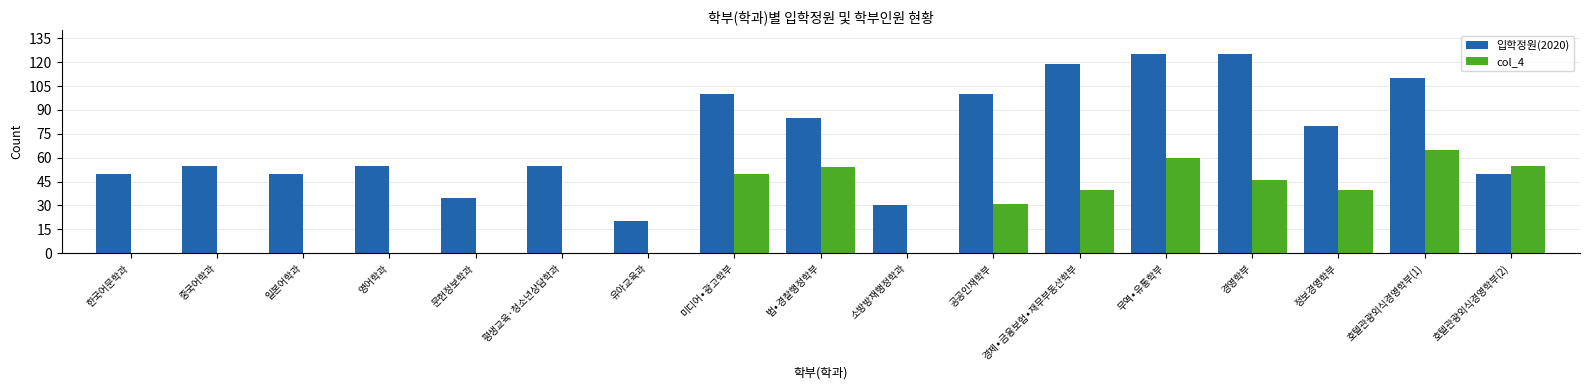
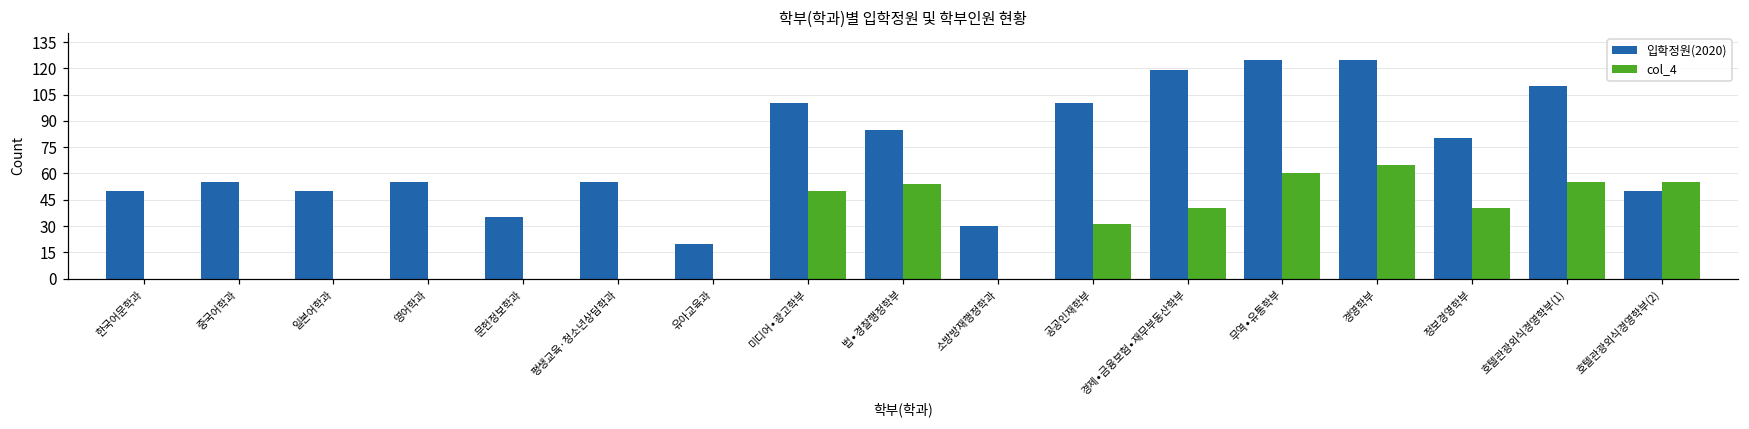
col_4, 경영학부: 46 -> 65
col_4, 호텔관광외식경영학부(1): 65 -> 55
